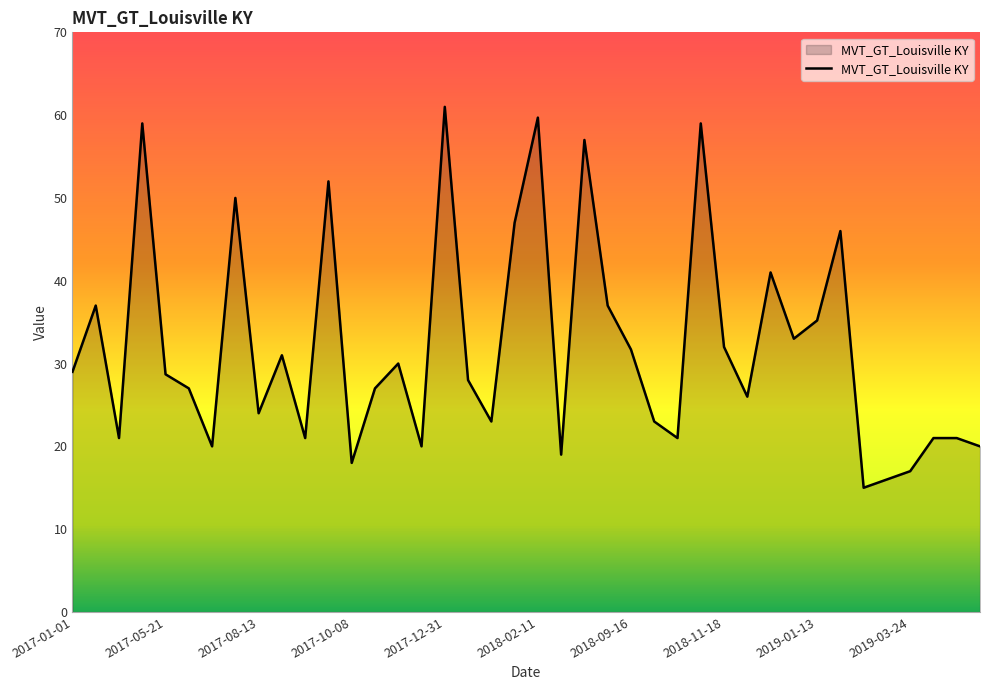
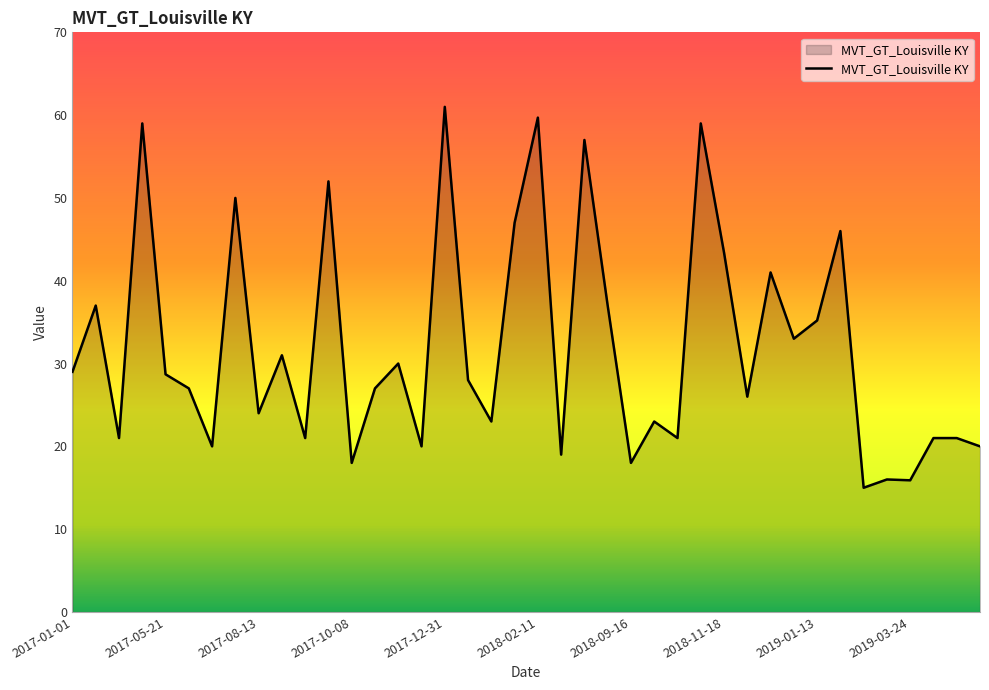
2018-09-16: 32 -> 18
2018-11-18: 32 -> 43
2019-03-24: 17 -> 16
